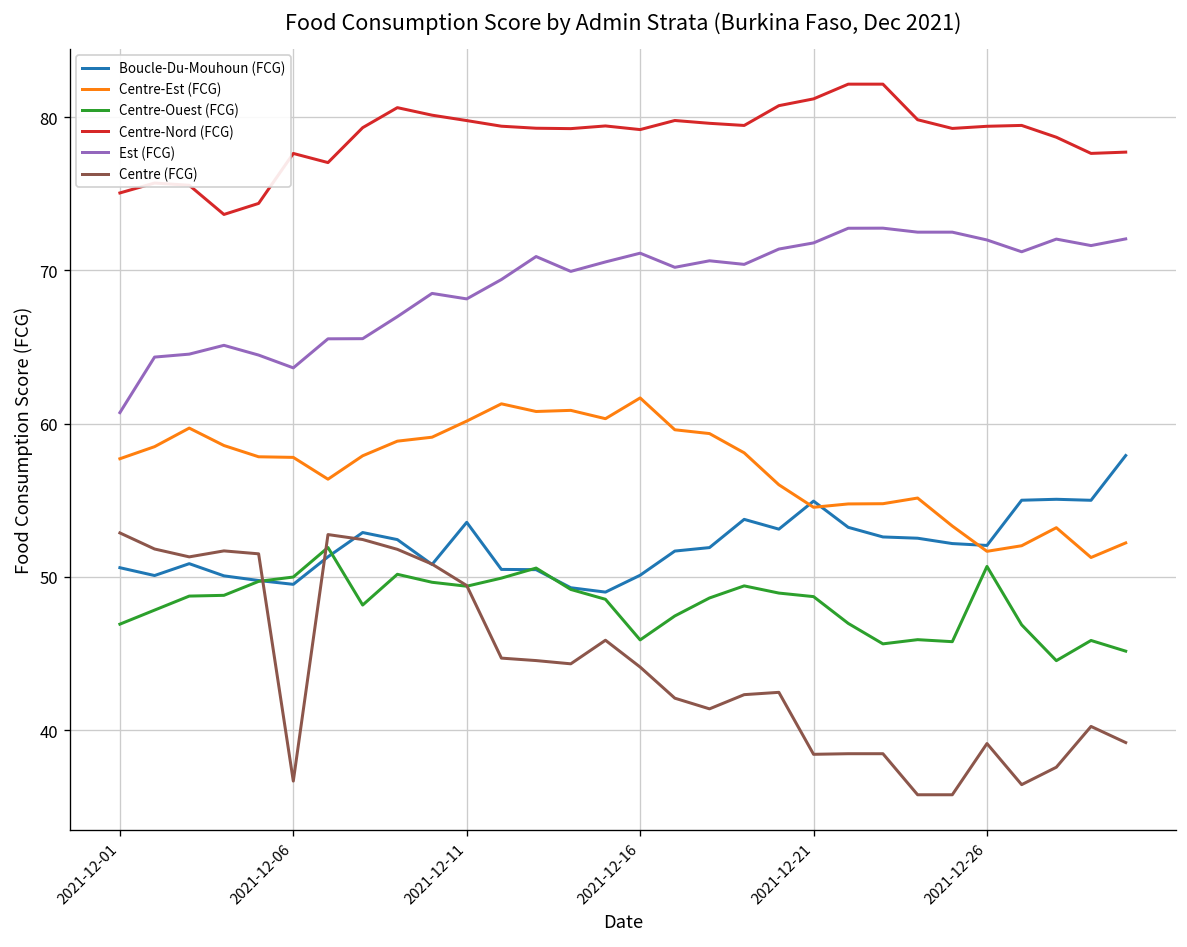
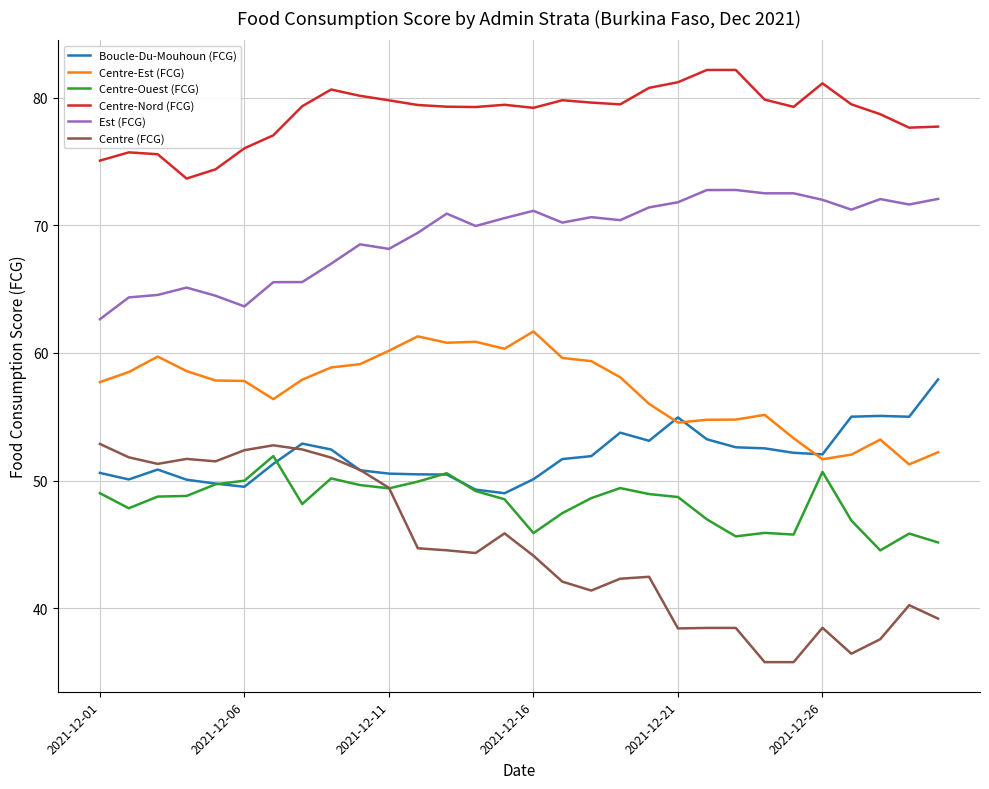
Centre-Ouest (FCG), 2021-12-01: 46.9 -> 49.0
Est (FCG), 2021-12-01: 60.7 -> 62.6
Centre-Nord (FCG), 2021-12-06: 77.6 -> 76.0
Centre (FCG), 2021-12-06: 36.7 -> 52.4
Boucle-Du-Mouhoun (FCG), 2021-12-11: 53.6 -> 50.5
Centre-Nord (FCG), 2021-12-26: 79.4 -> 81.1
Centre (FCG), 2021-12-26: 39.1 -> 38.5
